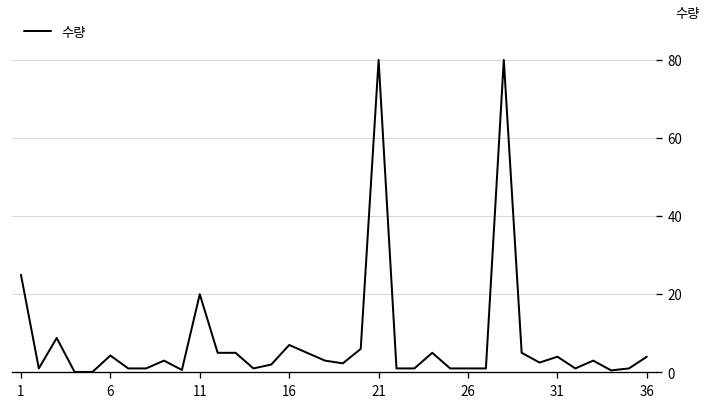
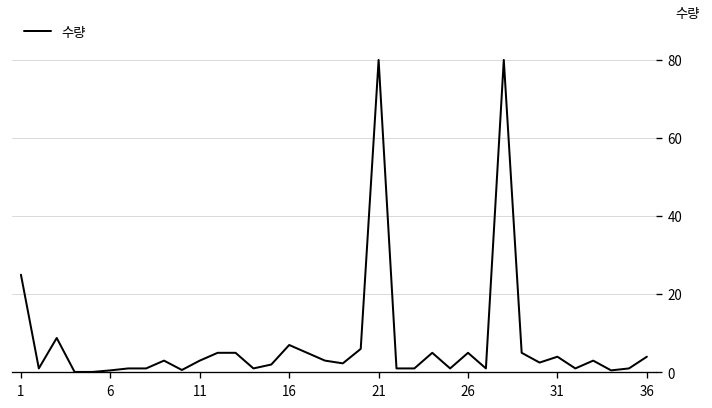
6: 4 -> 1
11: 20 -> 3
26: 1 -> 5
